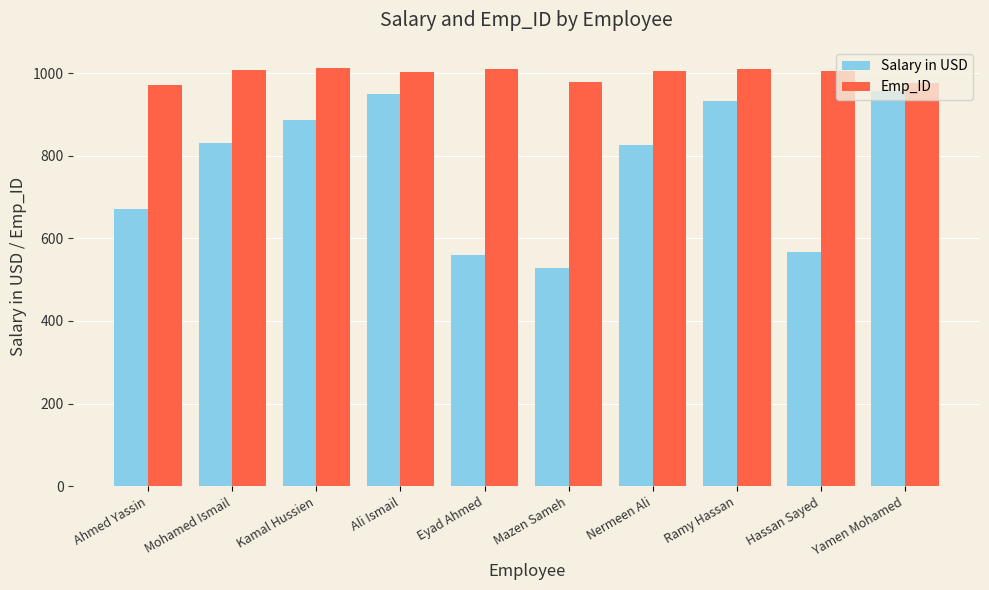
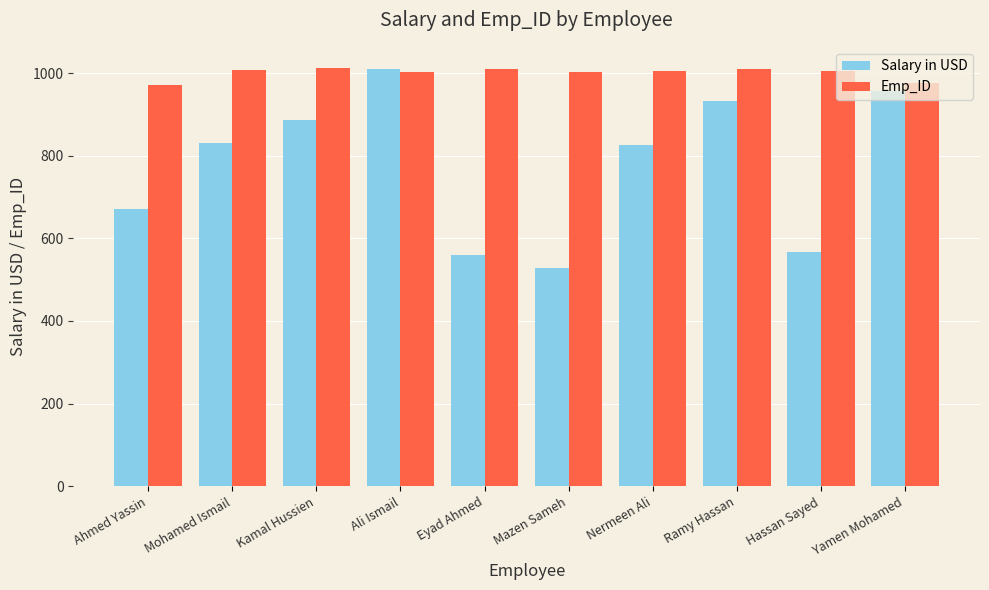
Salary in USD, Ali Ismail: 950 -> 1010
Emp_ID, Mazen Sameh: 980 -> 1000
